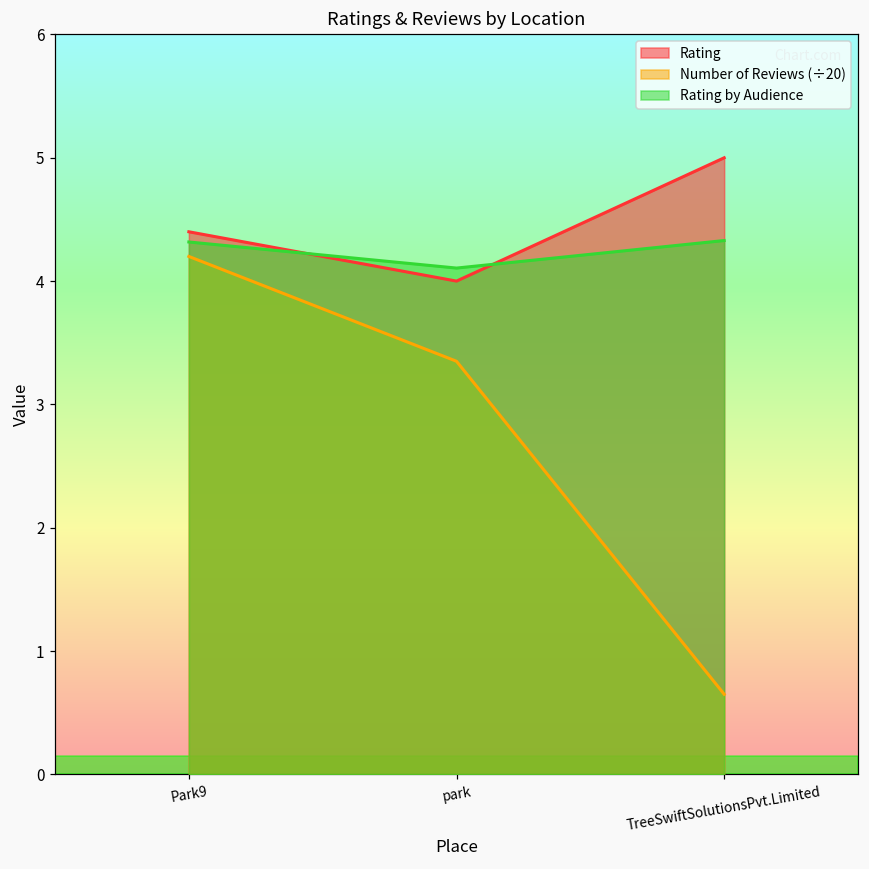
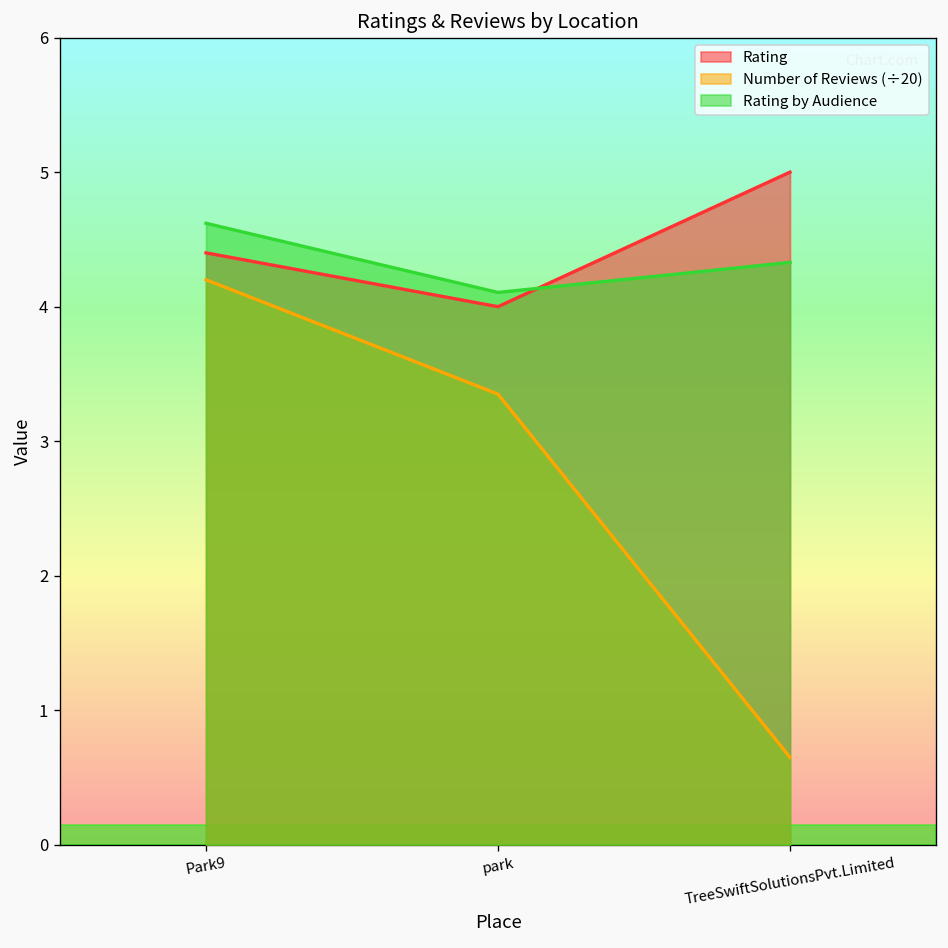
Rating by Audience, Park9: 4.32 -> 4.62
